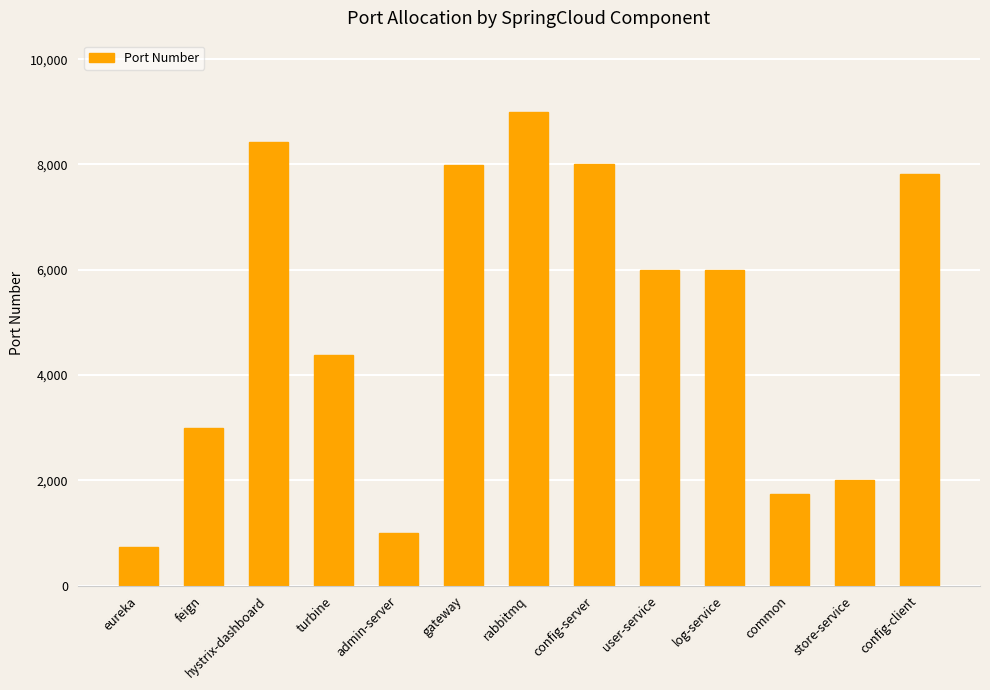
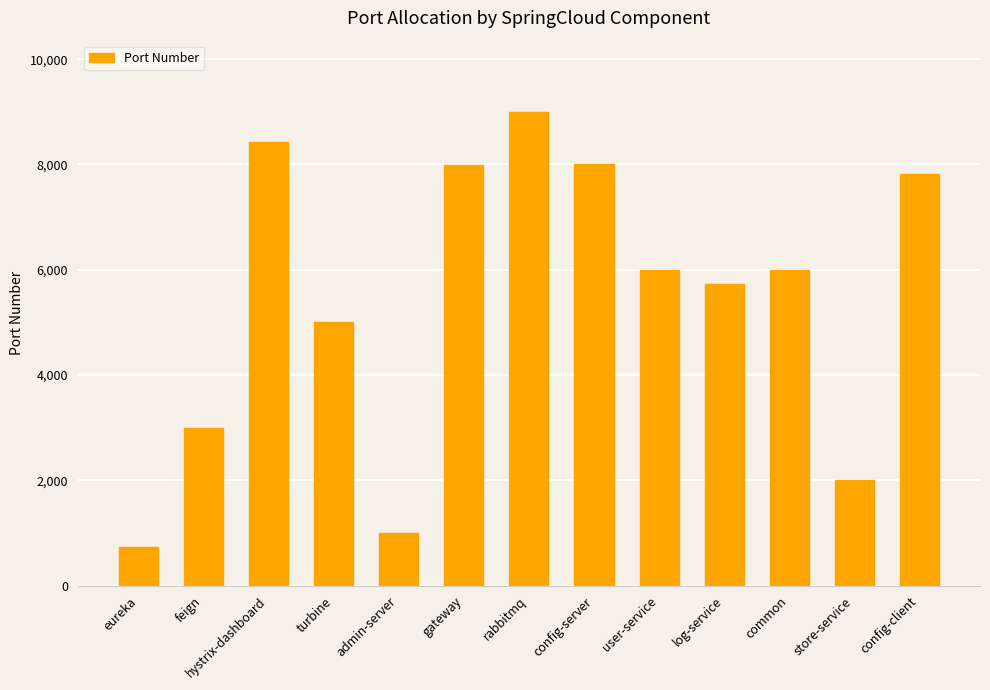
turbine: 4,400 -> 5,000
log-service: 6,000 -> 5,700
common: 1,700 -> 6,000
